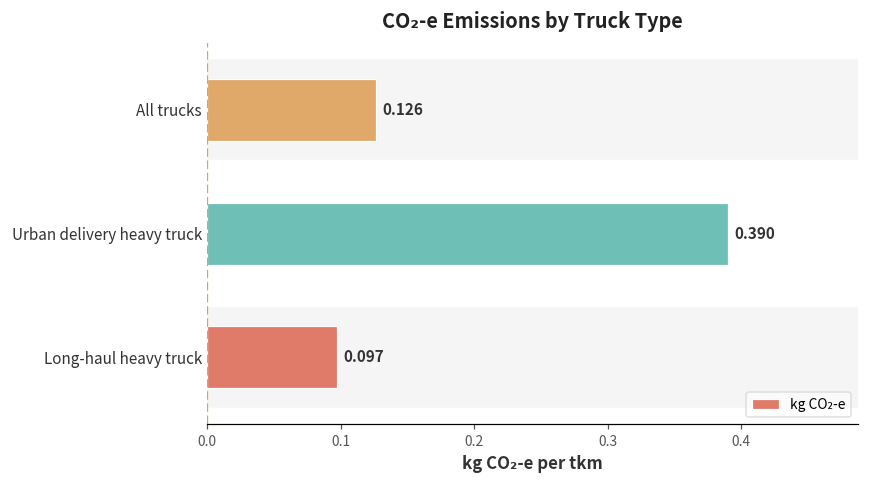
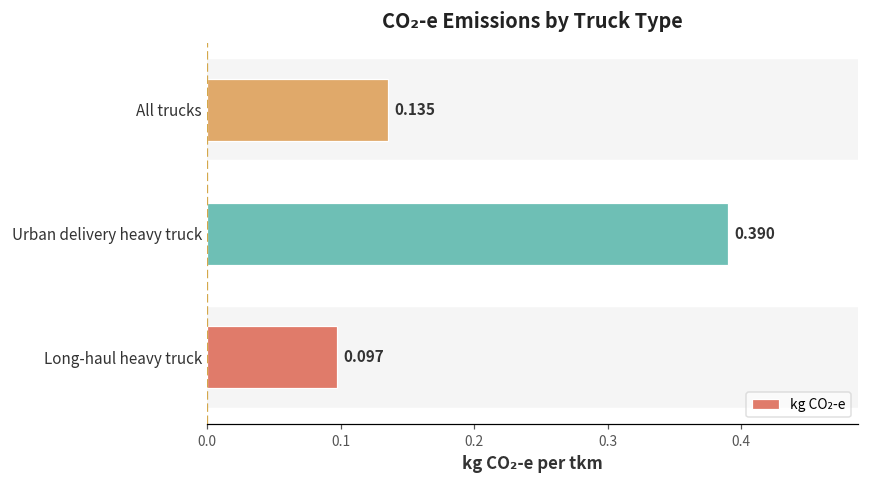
All trucks: 0.126 -> 0.135
